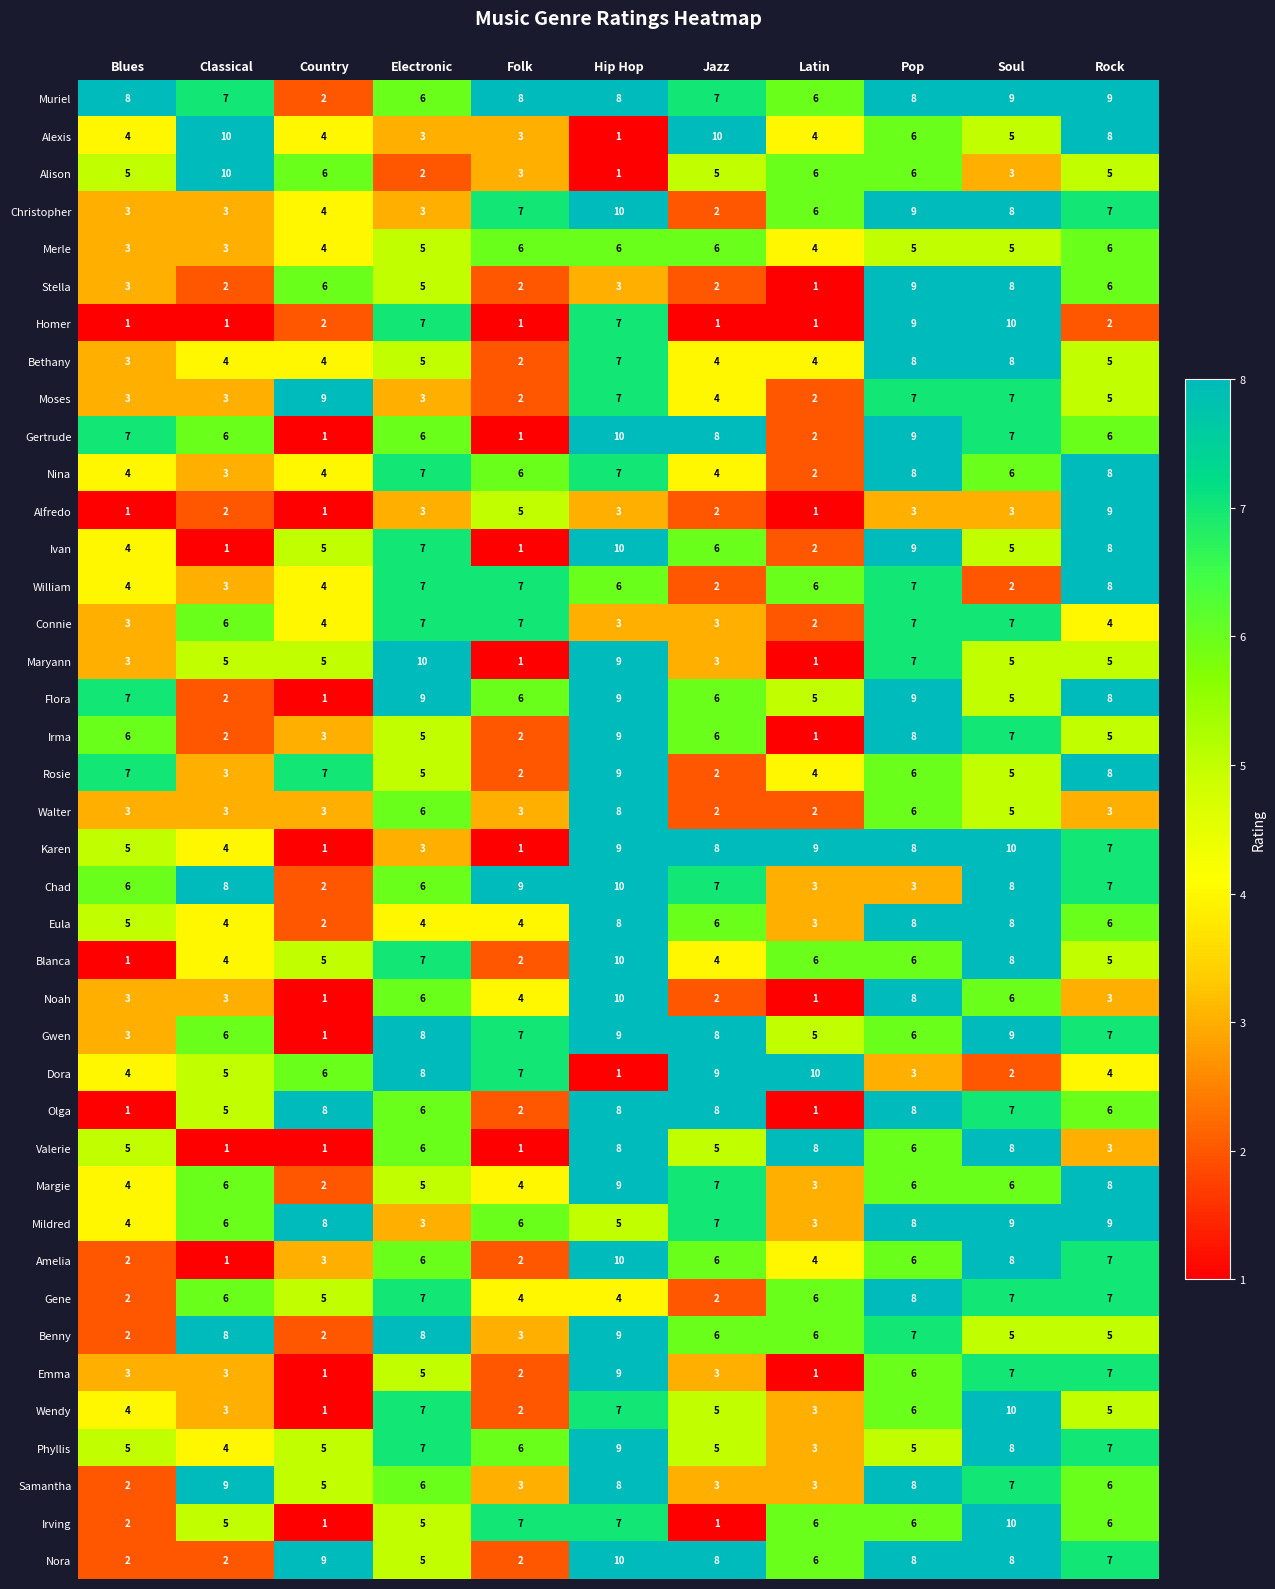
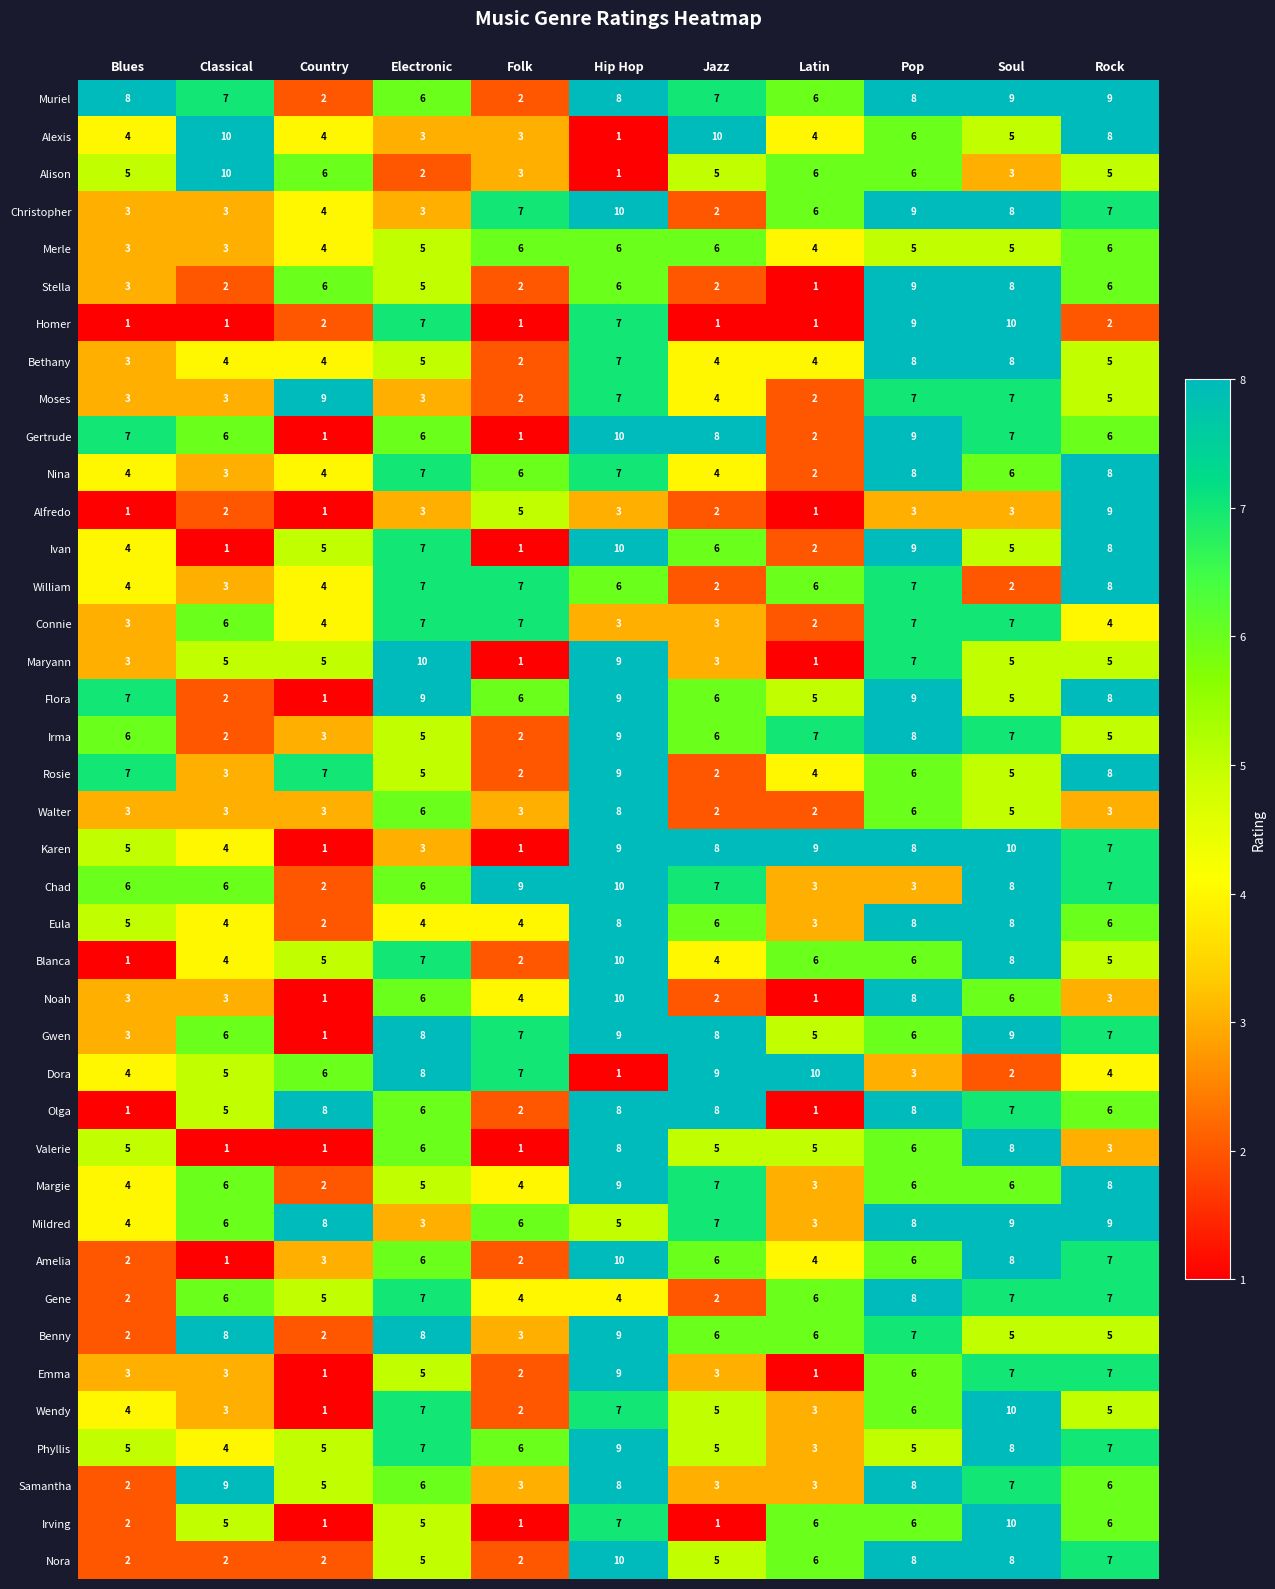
Muriel, Folk: 8 -> 2
Stella, Hip Hop: 3 -> 6
Irma, Latin: 1 -> 7
Chad, Classical: 8 -> 6
Valerie, Latin: 8 -> 5
Irving, Folk: 7 -> 1
Nora, Country: 9 -> 2
Nora, Jazz: 8 -> 5
